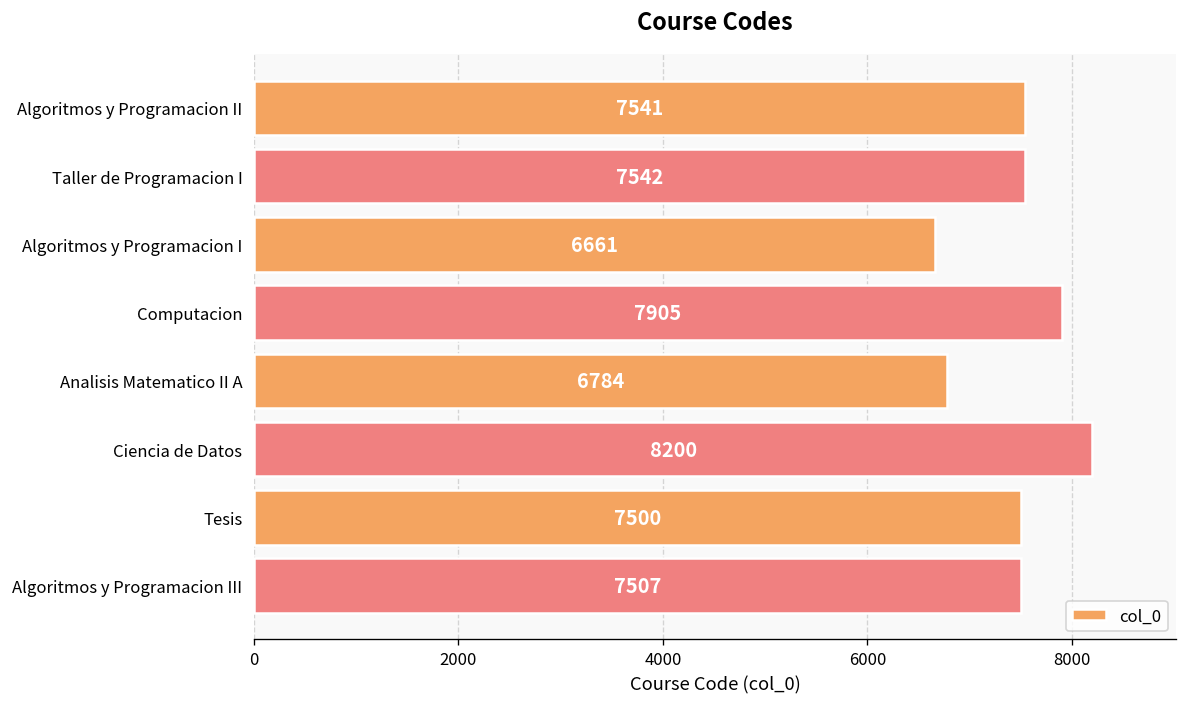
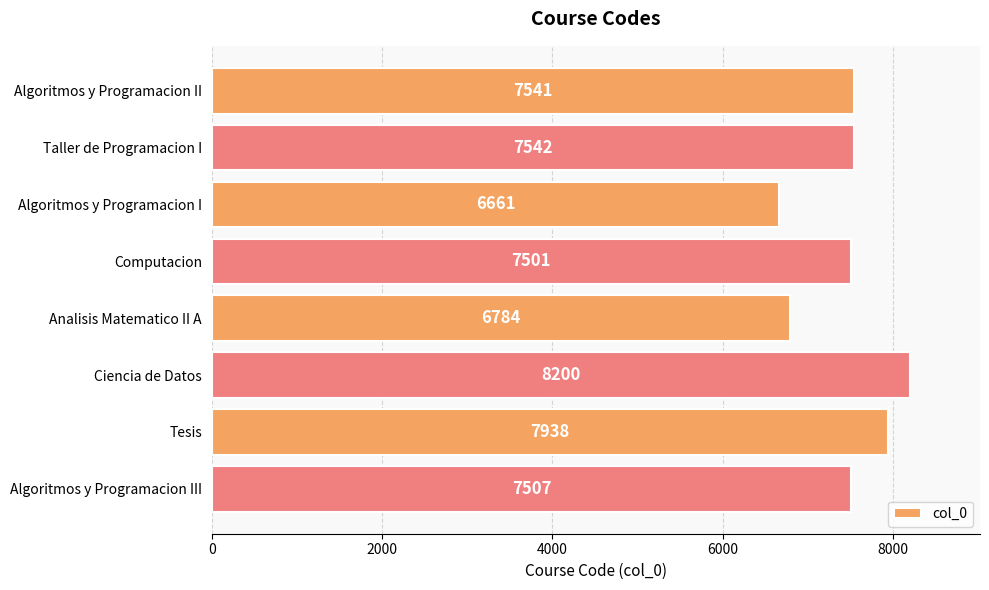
Computacion: 7905 -> 7501
Tesis: 7500 -> 7938
